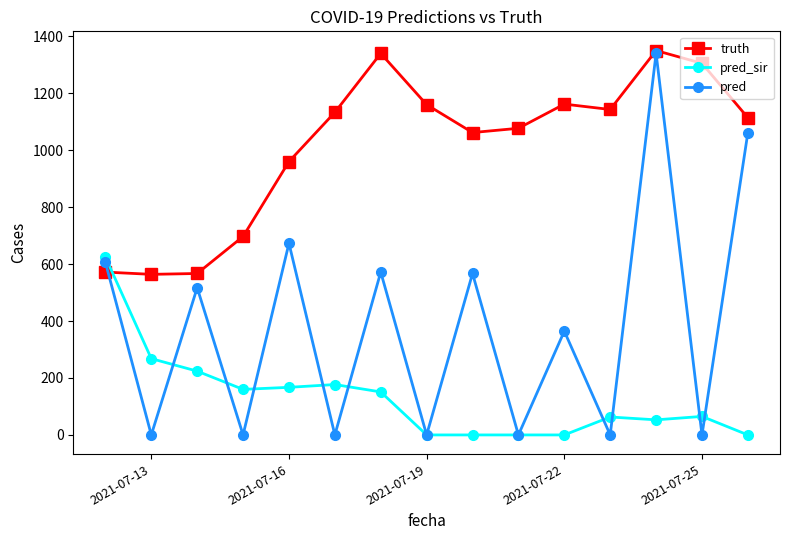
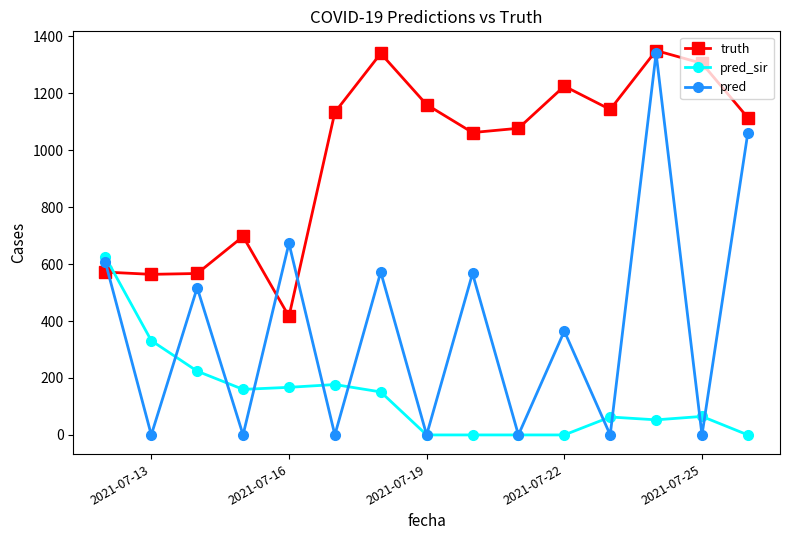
pred_sir, 2021-07-13: 270 -> 330
truth, 2021-07-16: 960 -> 420
truth, 2021-07-22: 1160 -> 1230
